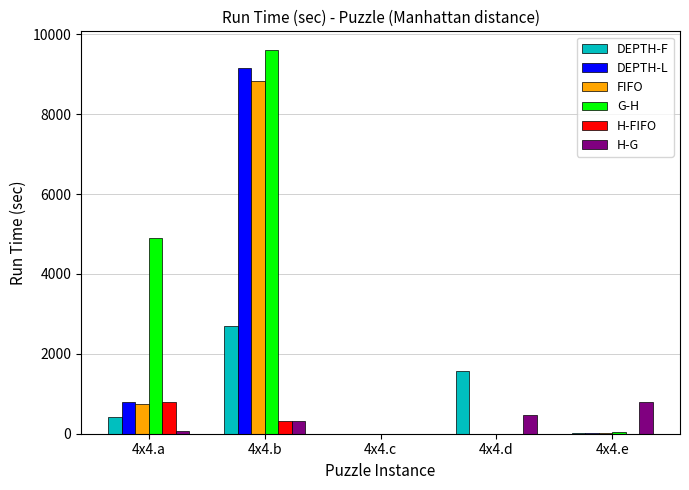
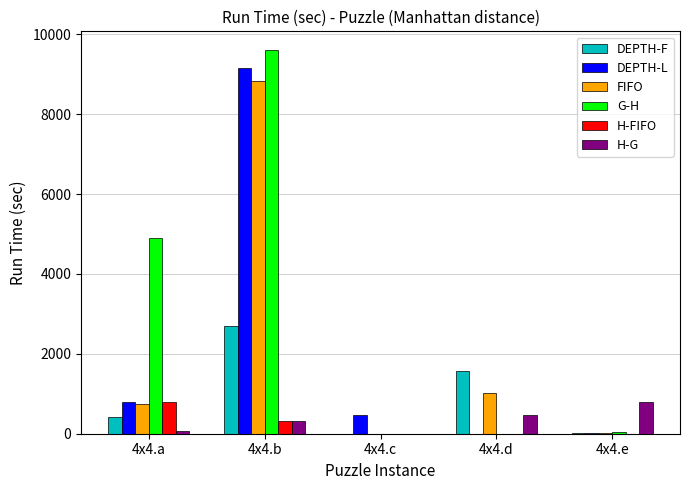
DEPTH-L, 4x4.c: 0 -> 500
FIFO, 4x4.d: 0 -> 1000
